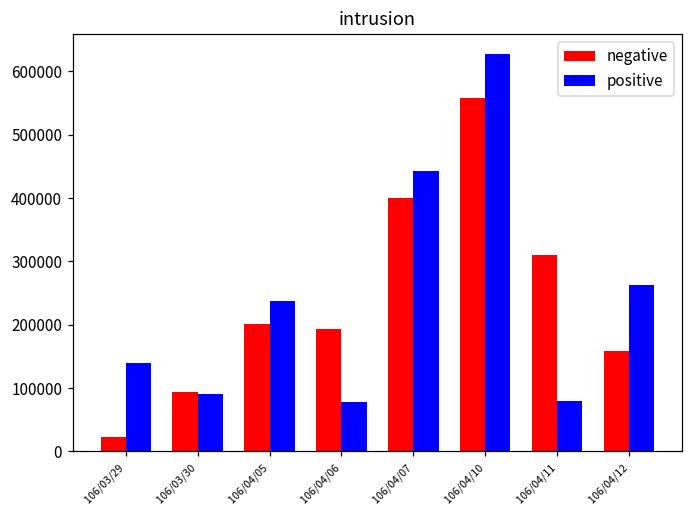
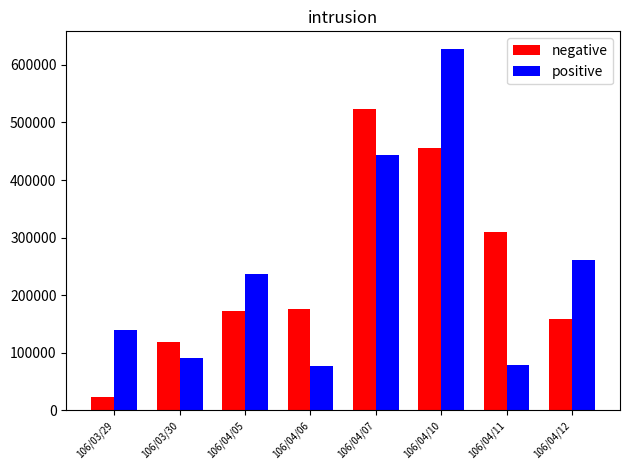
negative, 106/03/30: 90000 -> 120000
negative, 106/04/05: 200000 -> 170000
negative, 106/04/06: 190000 -> 180000
negative, 106/04/07: 400000 -> 520000
negative, 106/04/10: 560000 -> 460000
